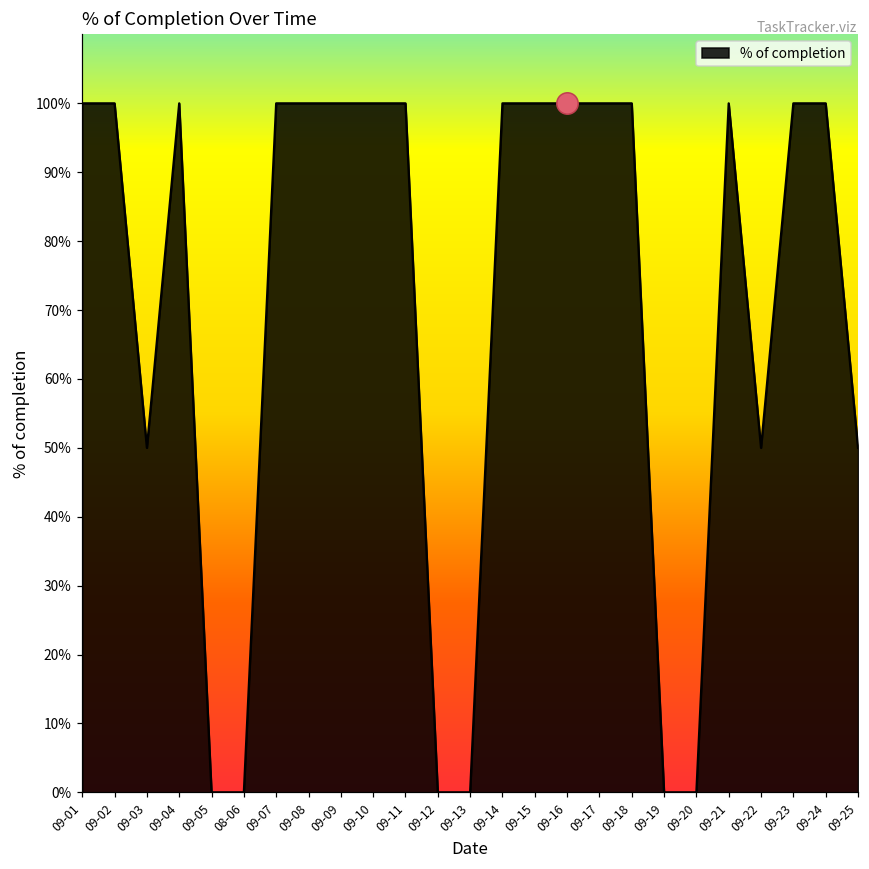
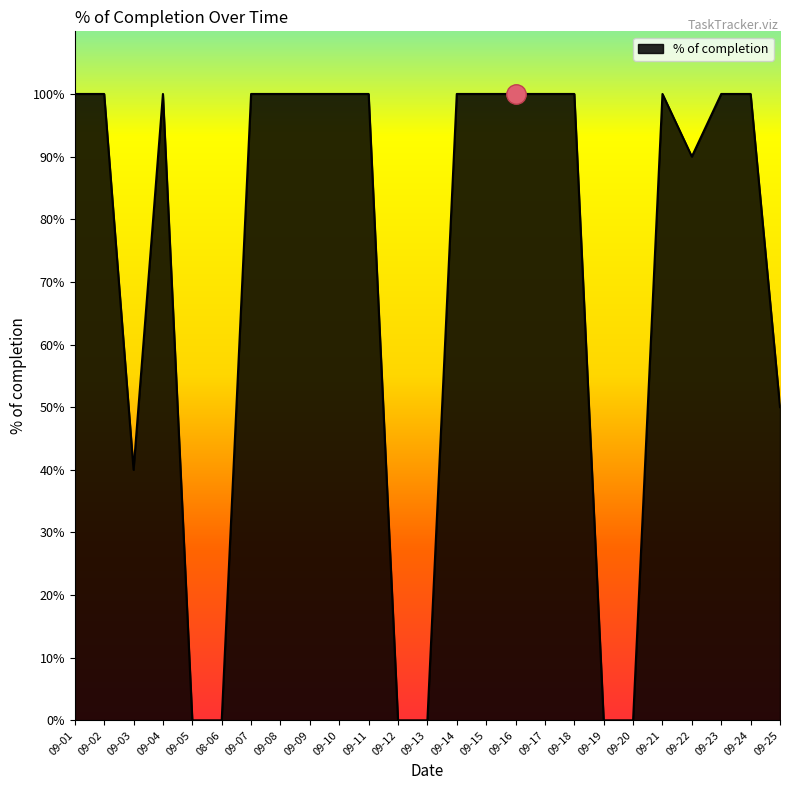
% of completion, 09-03: 50% -> 40%
% of completion, 09-22: 50% -> 90%
